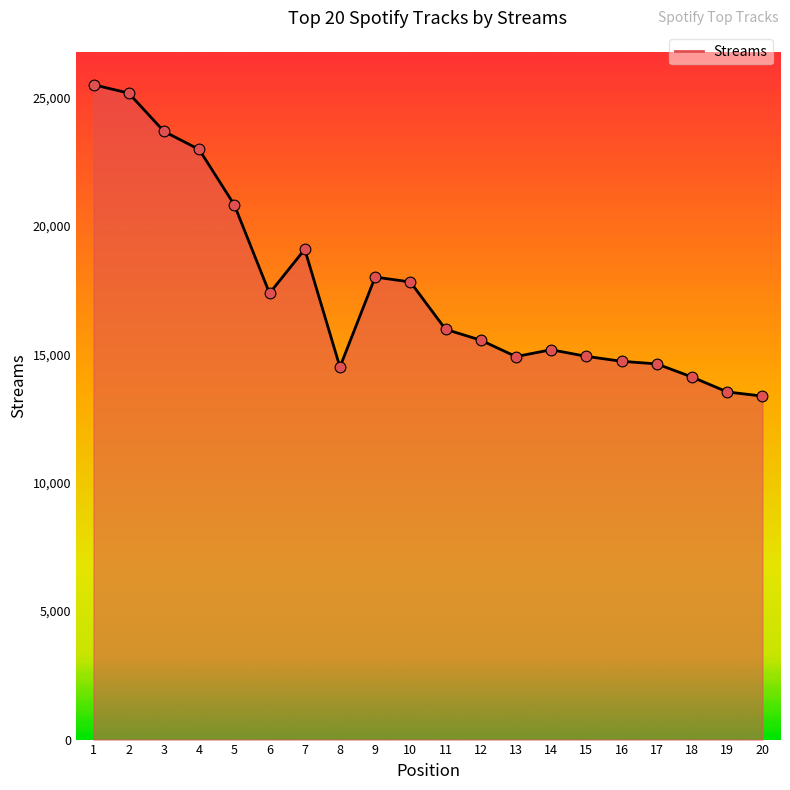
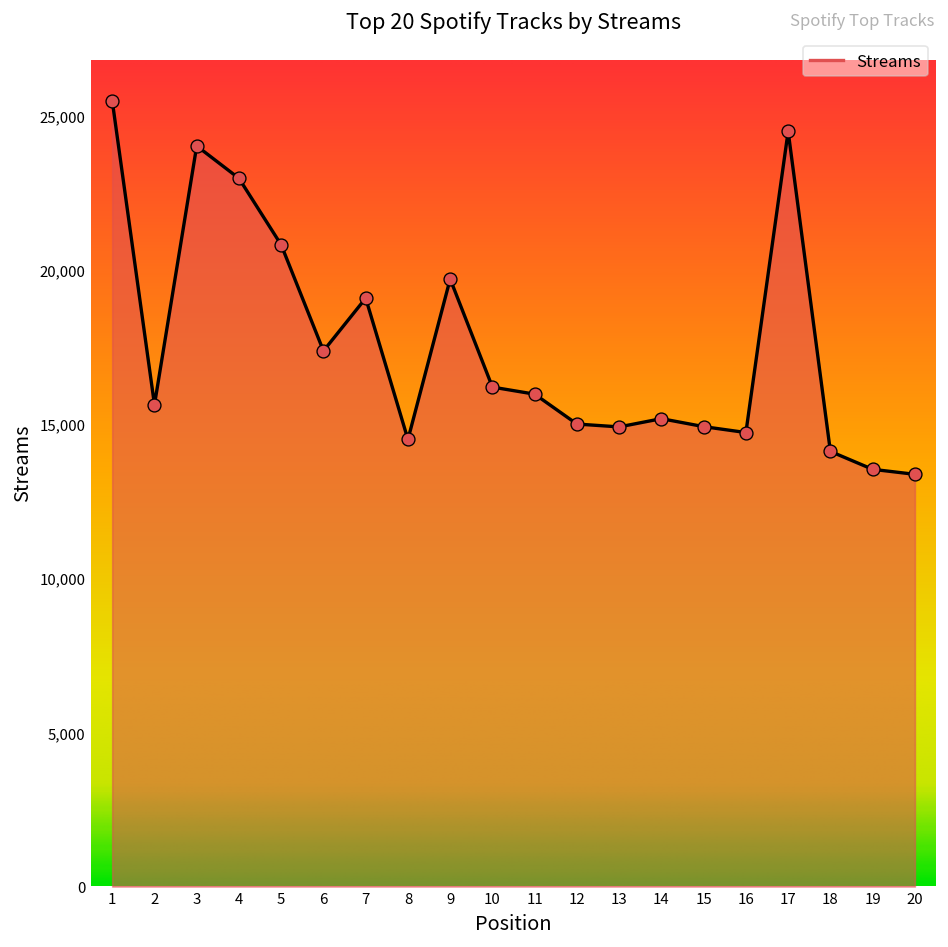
2: 25,200 -> 15,600
3: 23,700 -> 24,000
9: 18,000 -> 19,700
10: 17,800 -> 16,200
12: 15,500 -> 15,000
17: 14,600 -> 24,500
